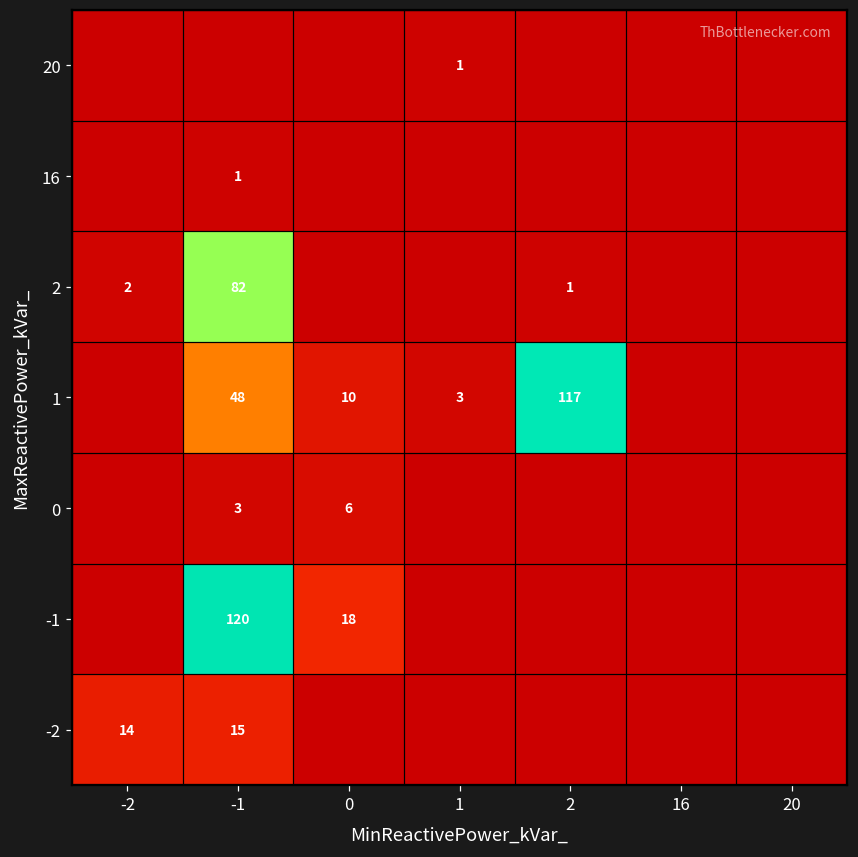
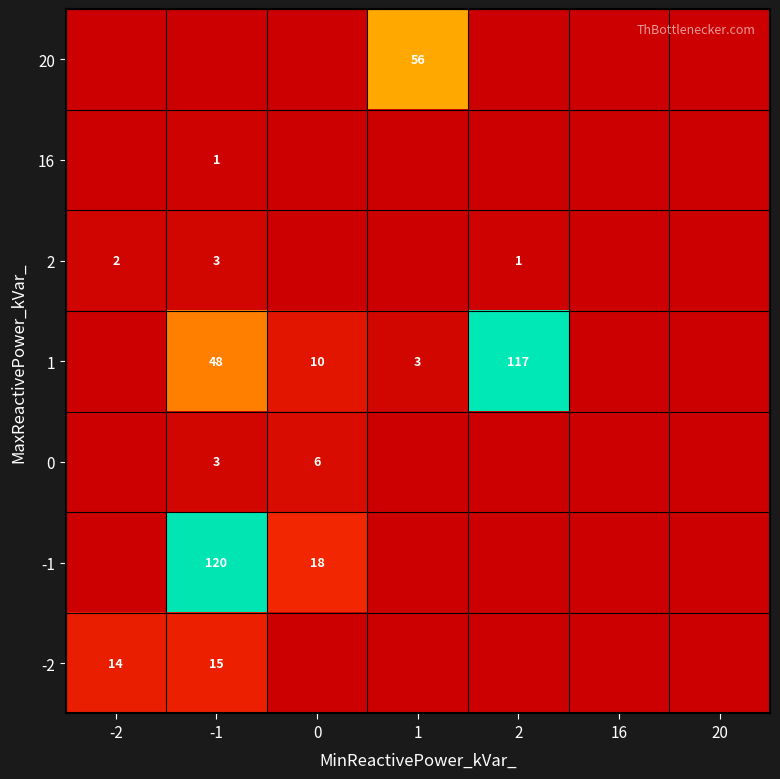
20, 1: 1 -> 56
2, -1: 82 -> 3
